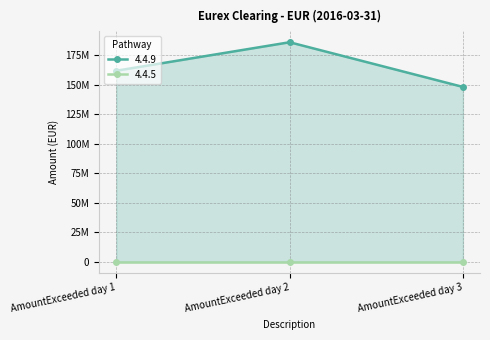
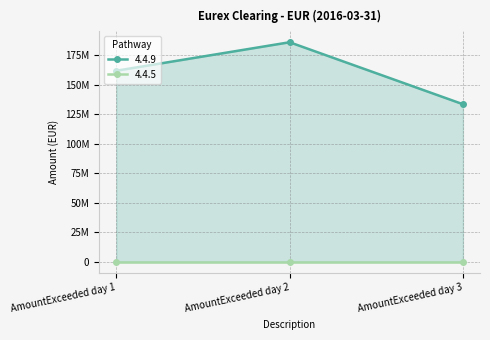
4.4.9, AmountExceeded day 3: 148000000 -> 134000000
